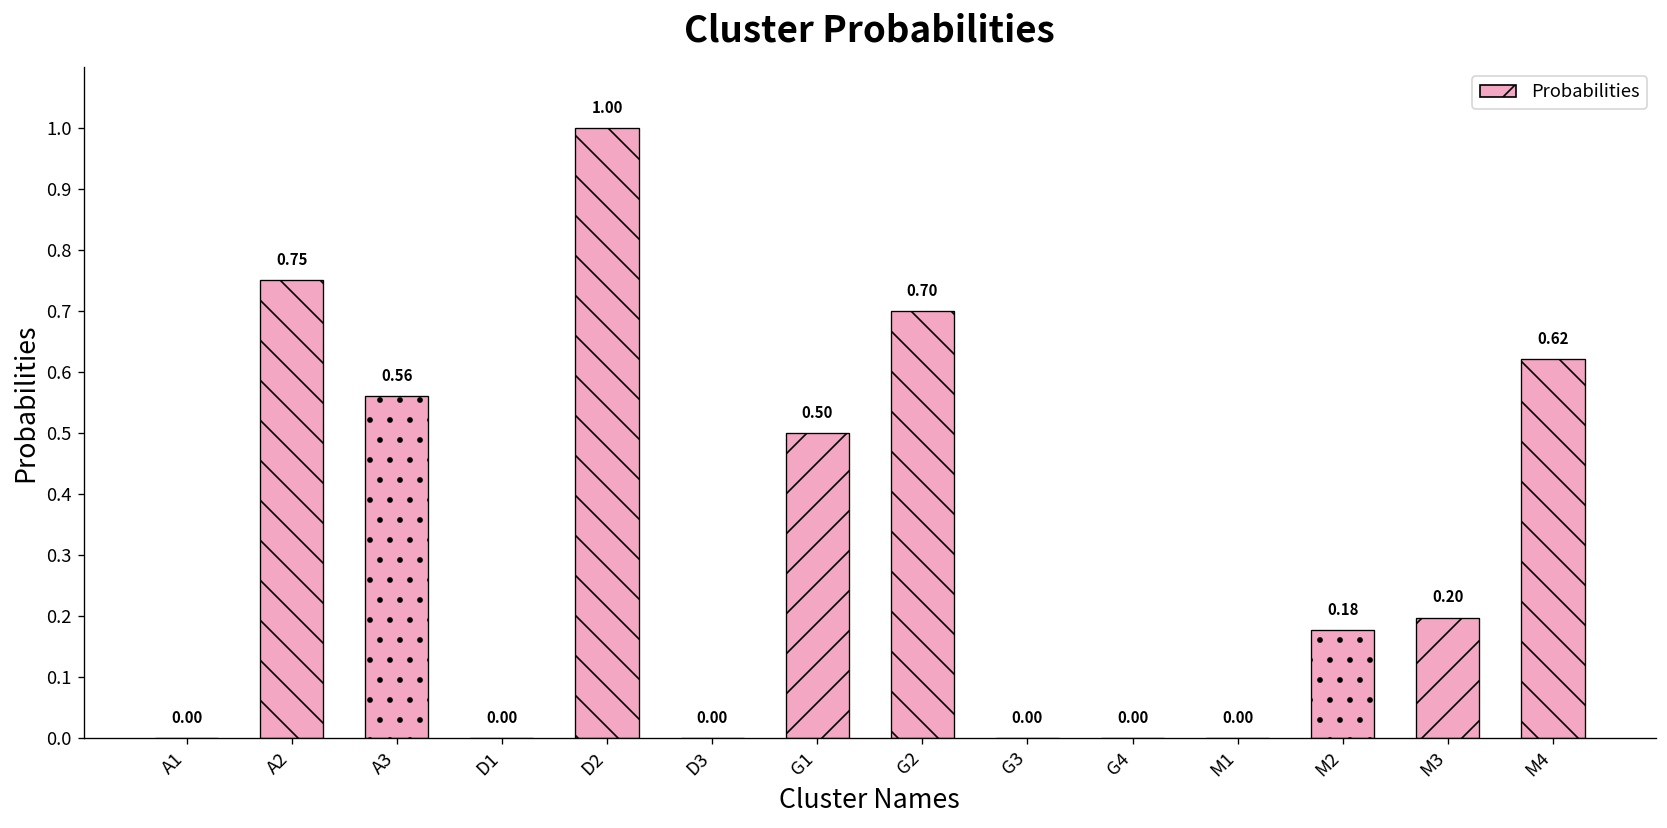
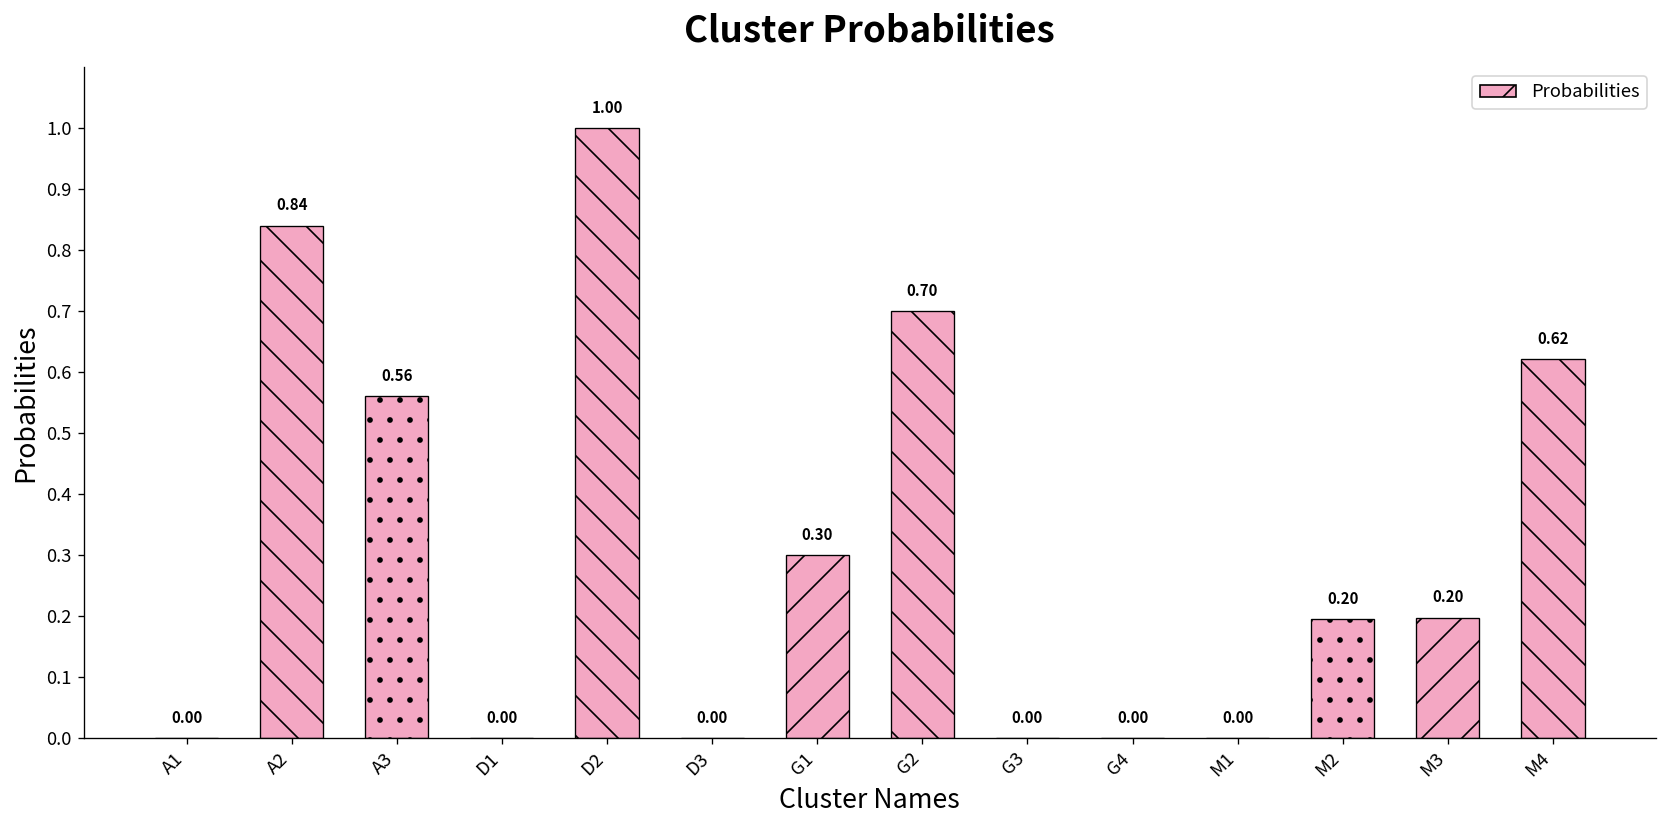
A2: 0.75 -> 0.84
G1: 0.50 -> 0.30
M2: 0.18 -> 0.20
